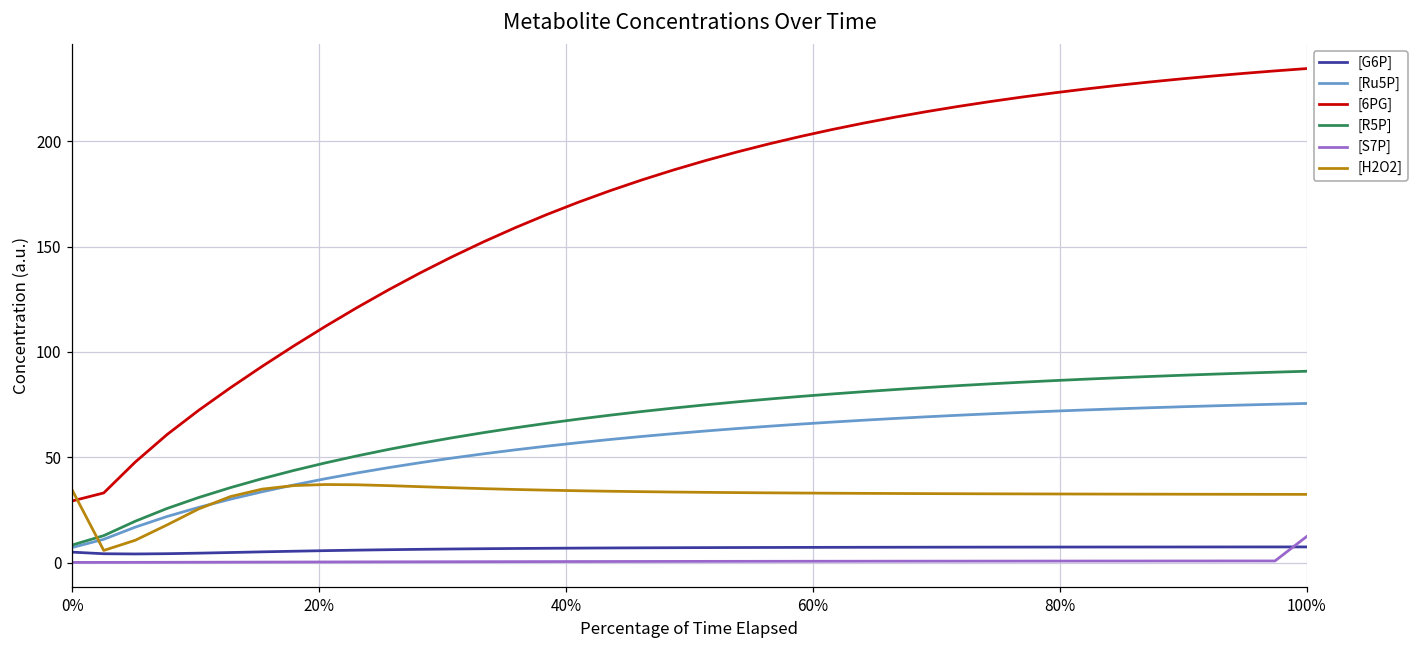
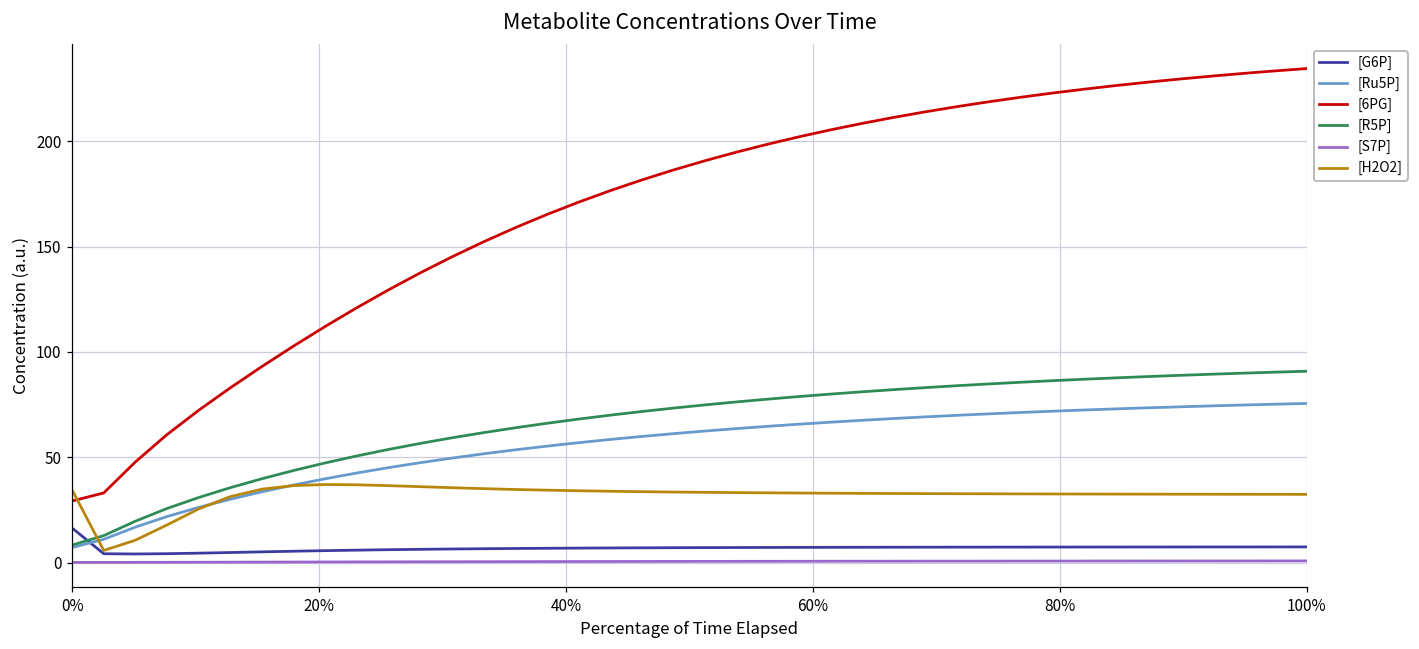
[G6P], 0%: 5 -> 16
[S7P], 100%: 12 -> 1
